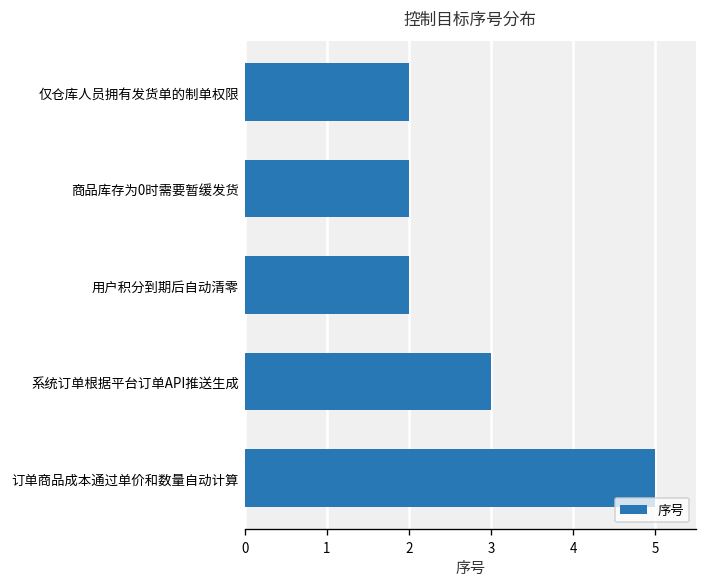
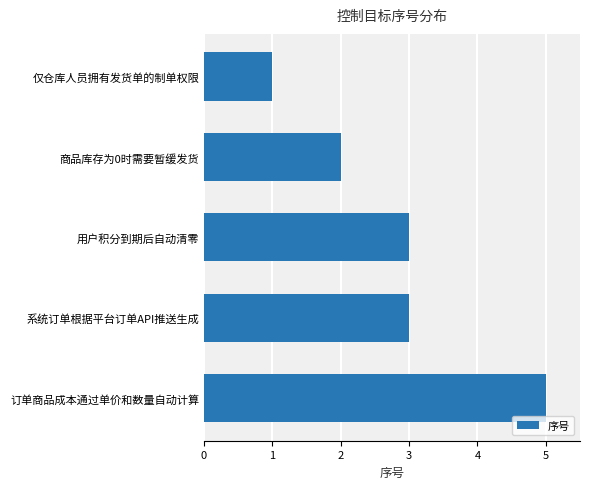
仅仓库人员拥有发货单的制单权限: 2 -> 1
用户积分到期后自动清零: 2 -> 3
